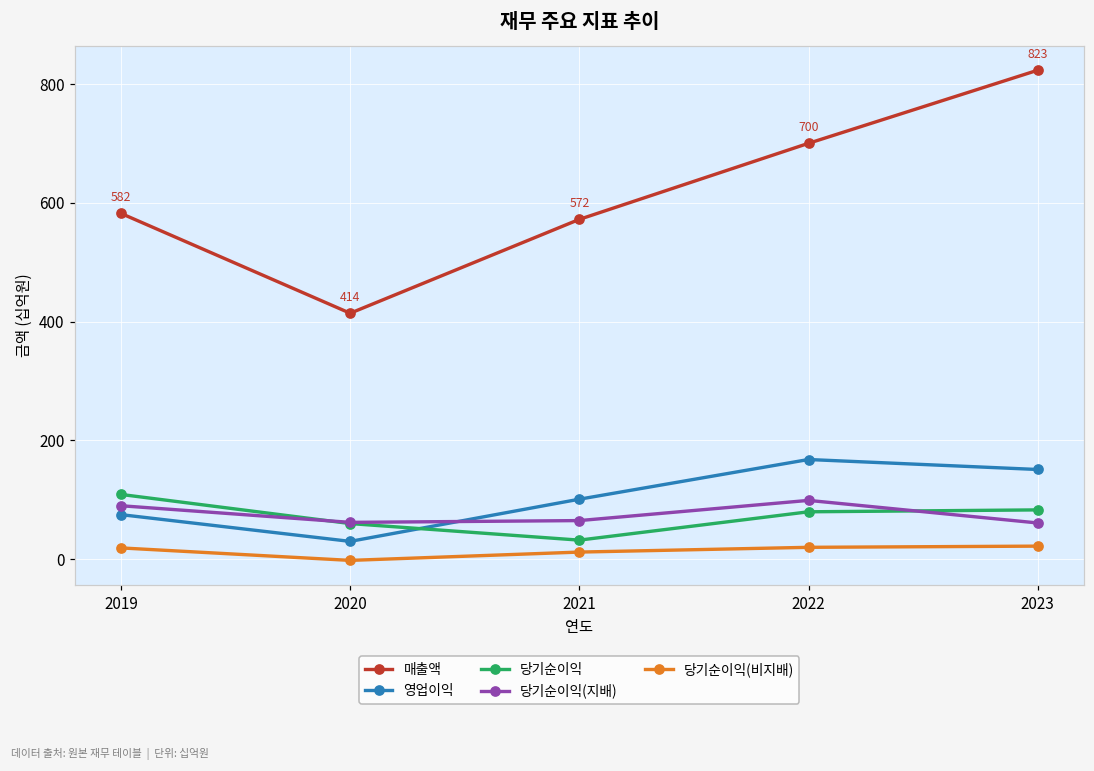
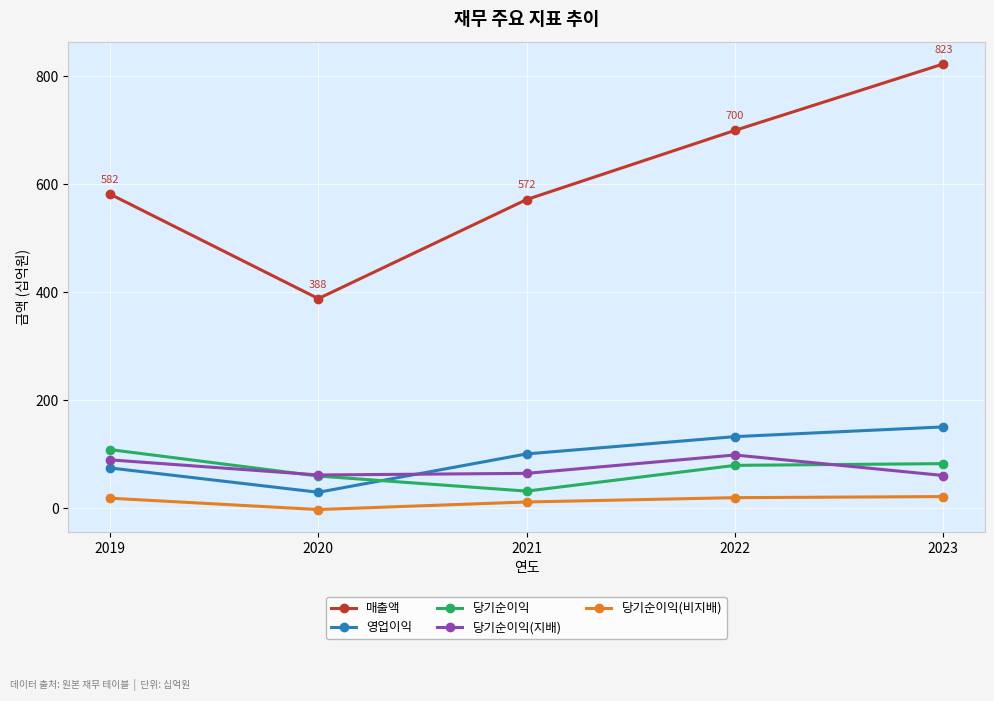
매출액, 2020: 414 -> 388
영업이익, 2022: 170 -> 130
